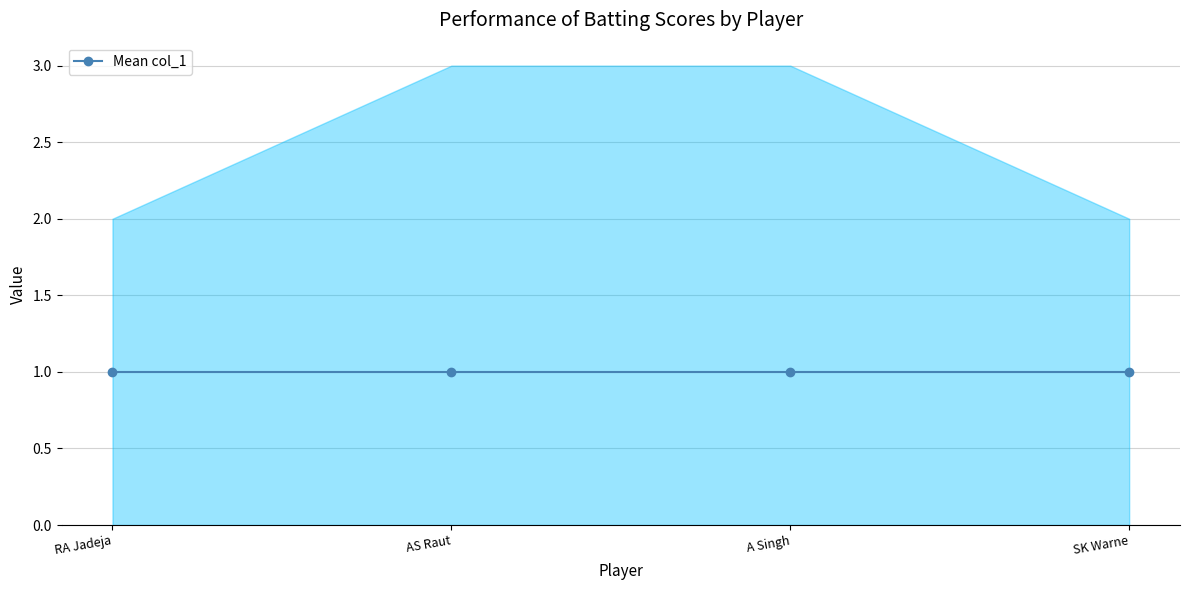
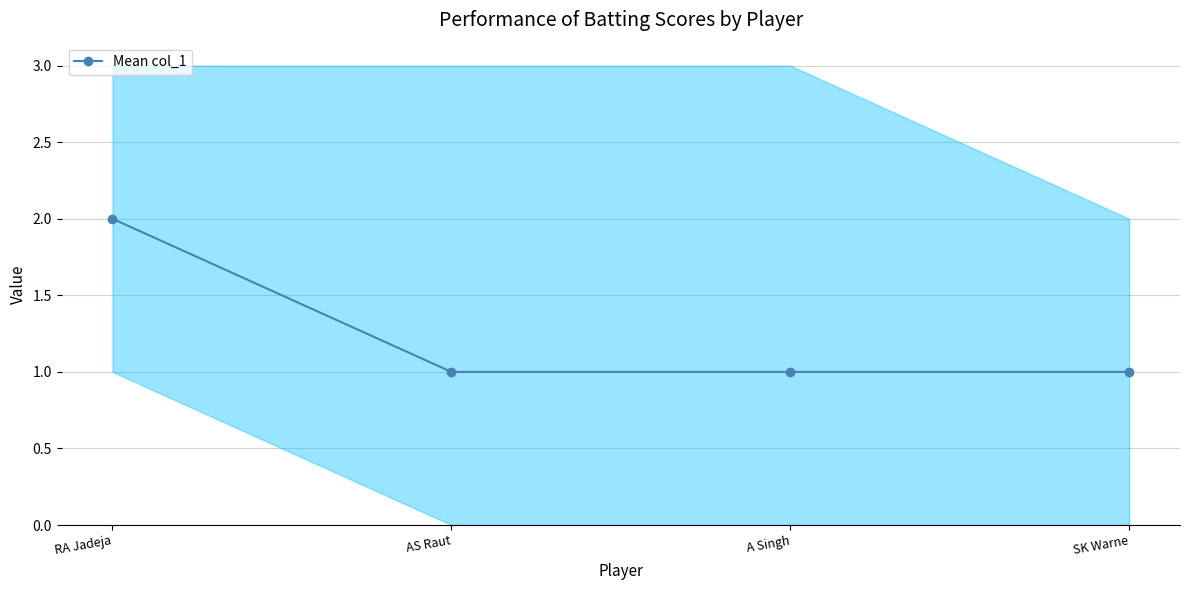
Mean col_1, RA Jadeja: 1 -> 2
